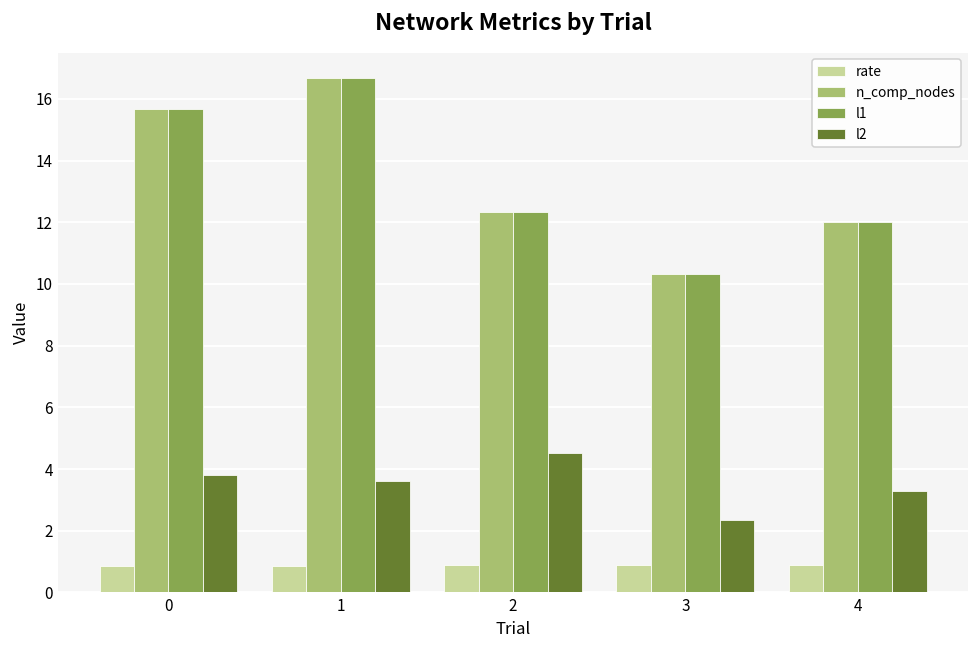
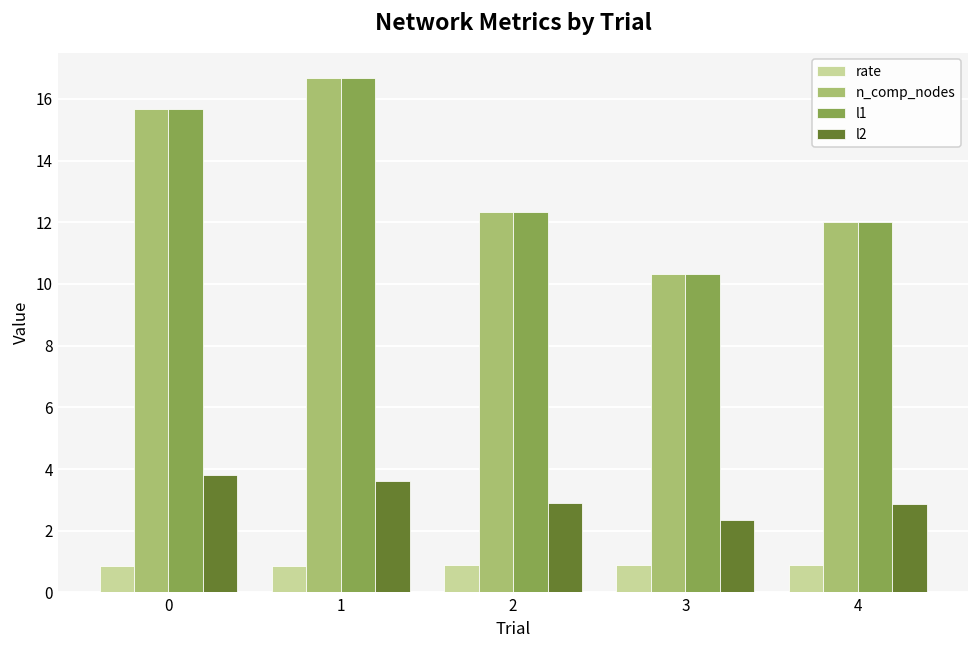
l2, 2: 4.5 -> 2.9
l2, 4: 3.3 -> 2.9
